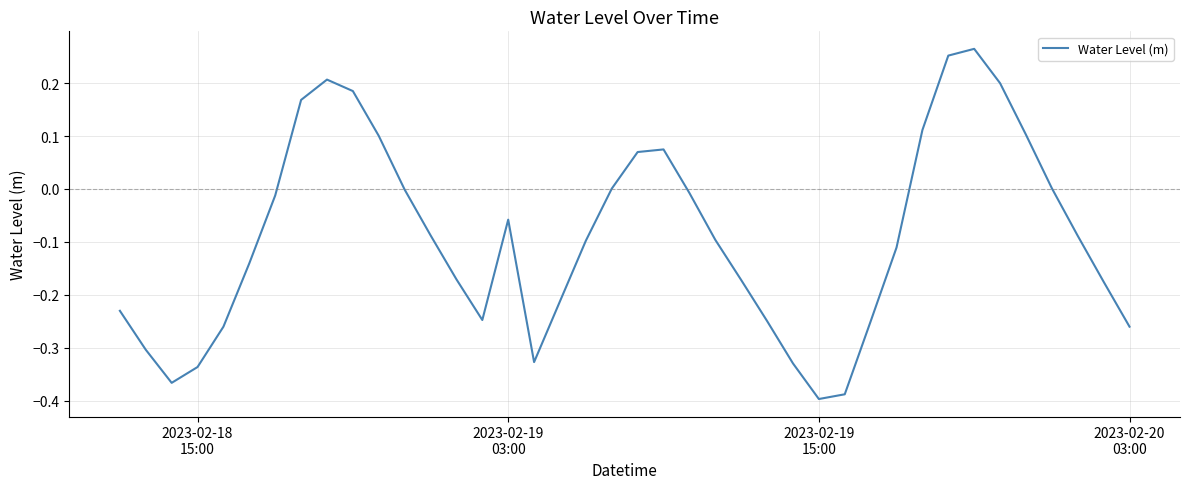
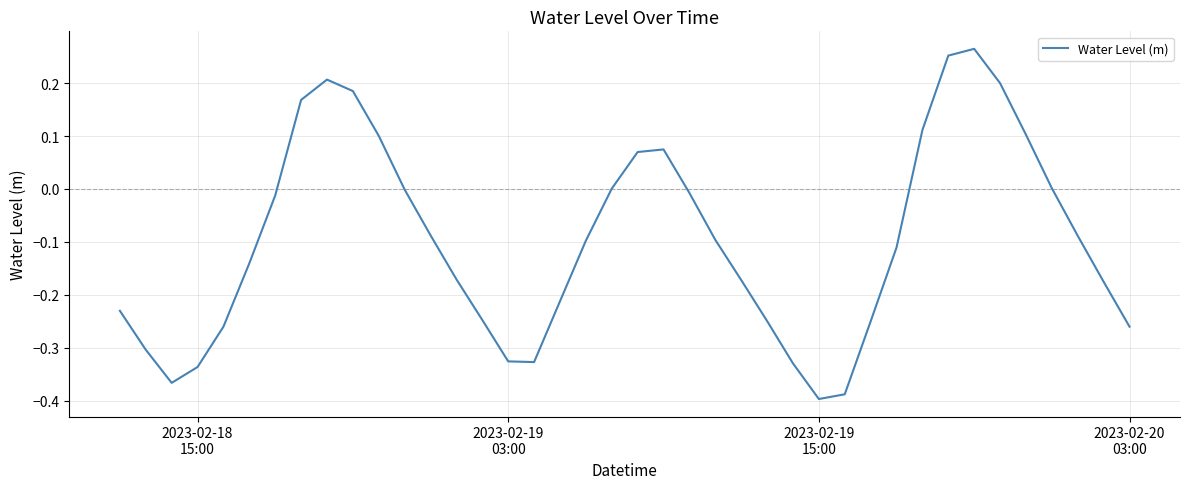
2023-02-19 03:00: -0.06 -> -0.33
